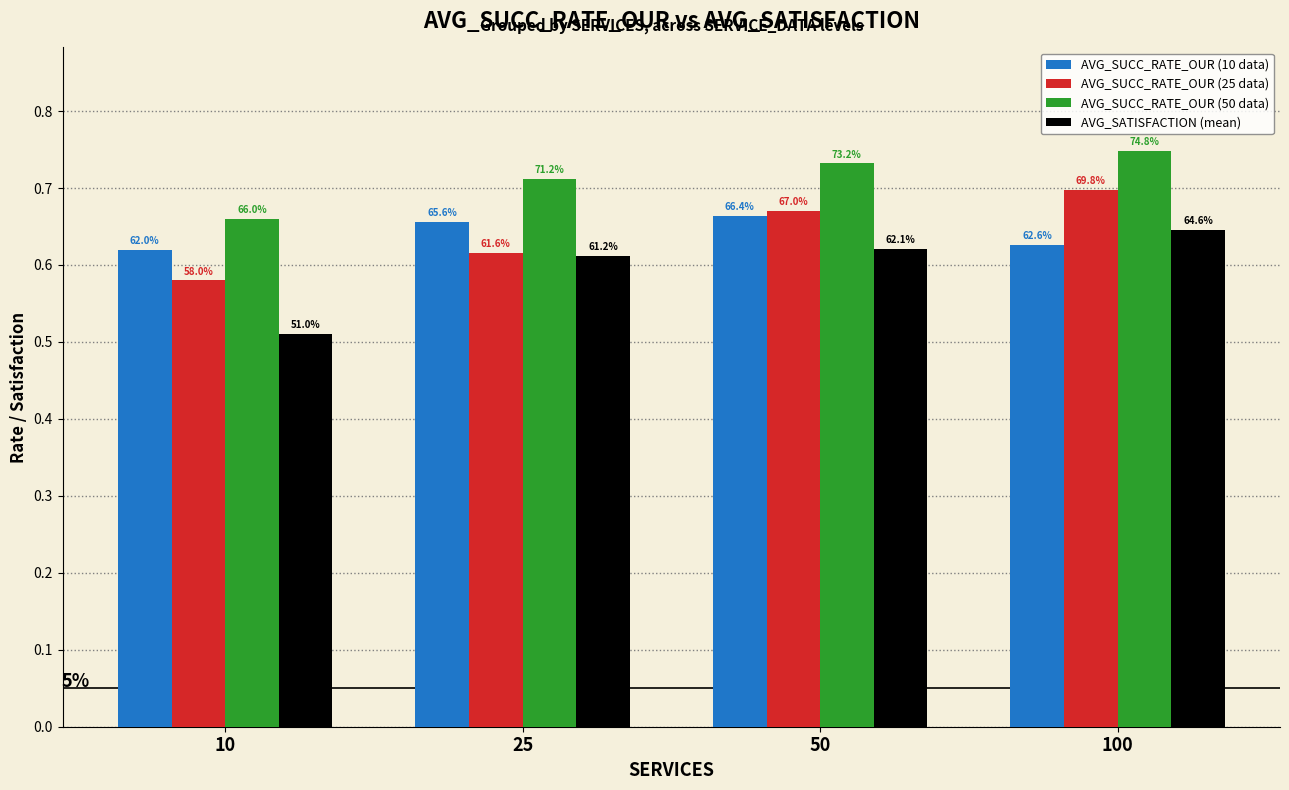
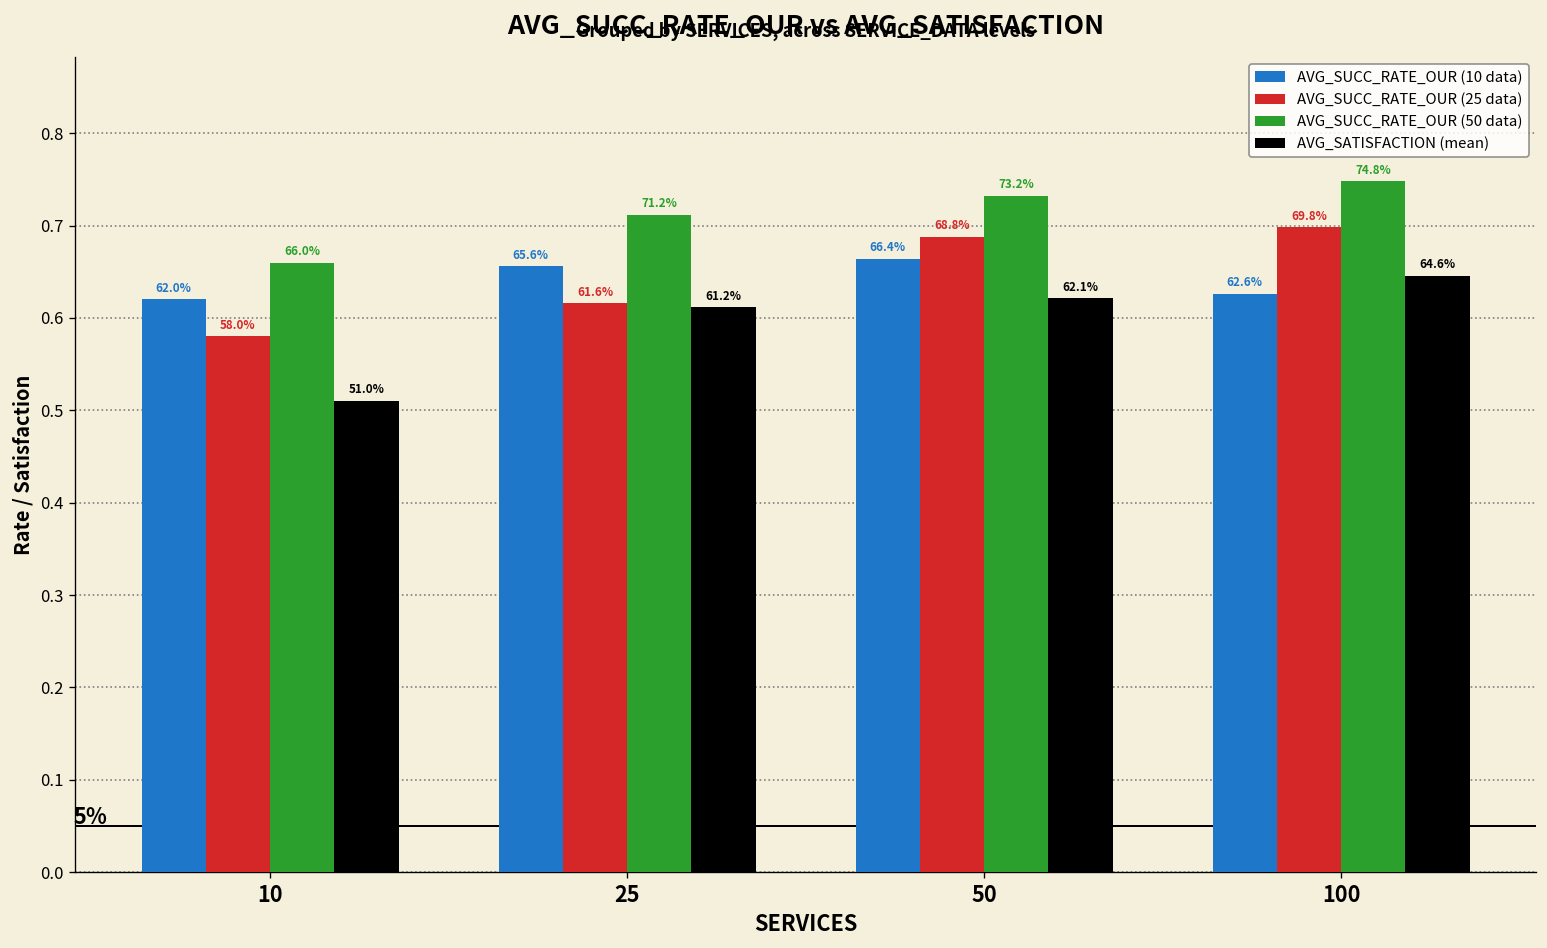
AVG_SUCC_RATE_OUR (25 data), 50: 67.0% -> 68.8%
